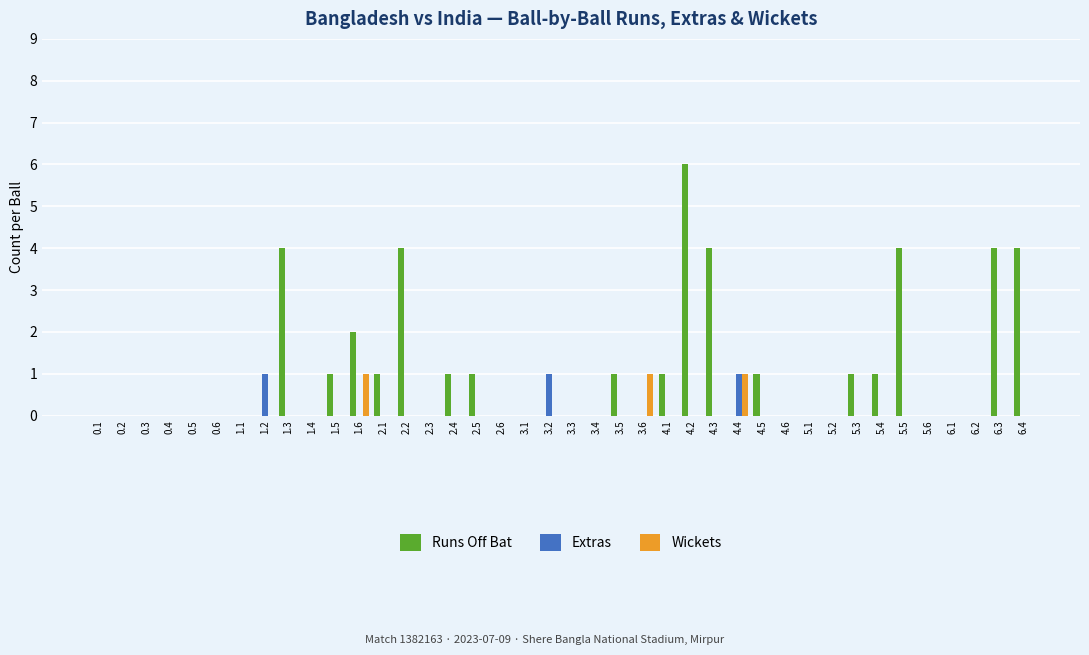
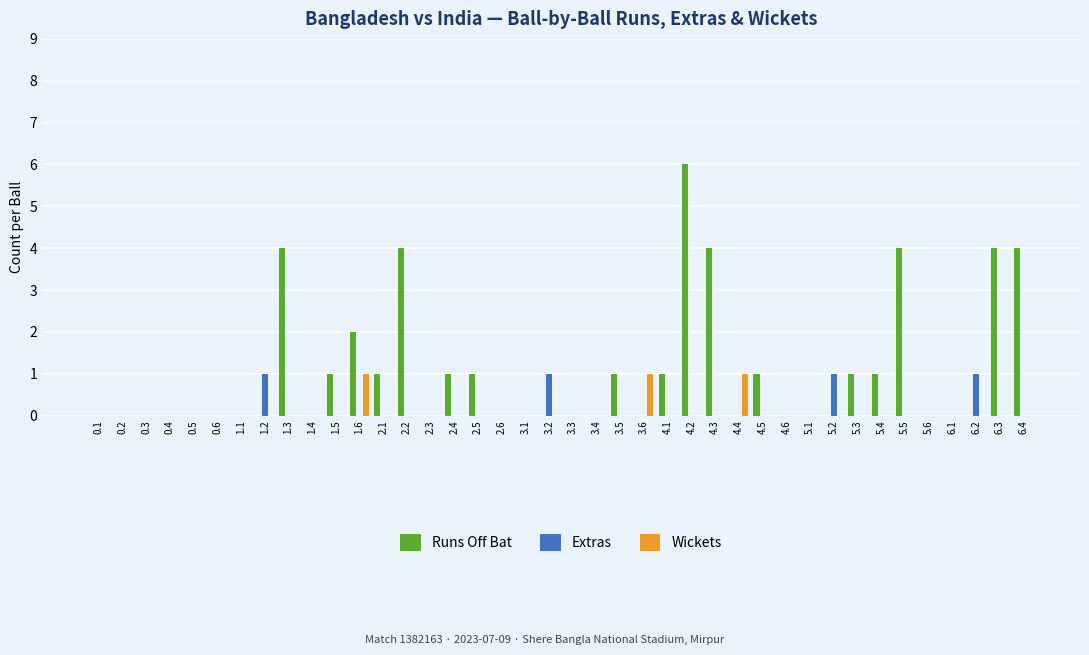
Extras, 4.4: 1 -> 0
Extras, 5.2: 0 -> 1
Extras, 6.2: 0 -> 1
